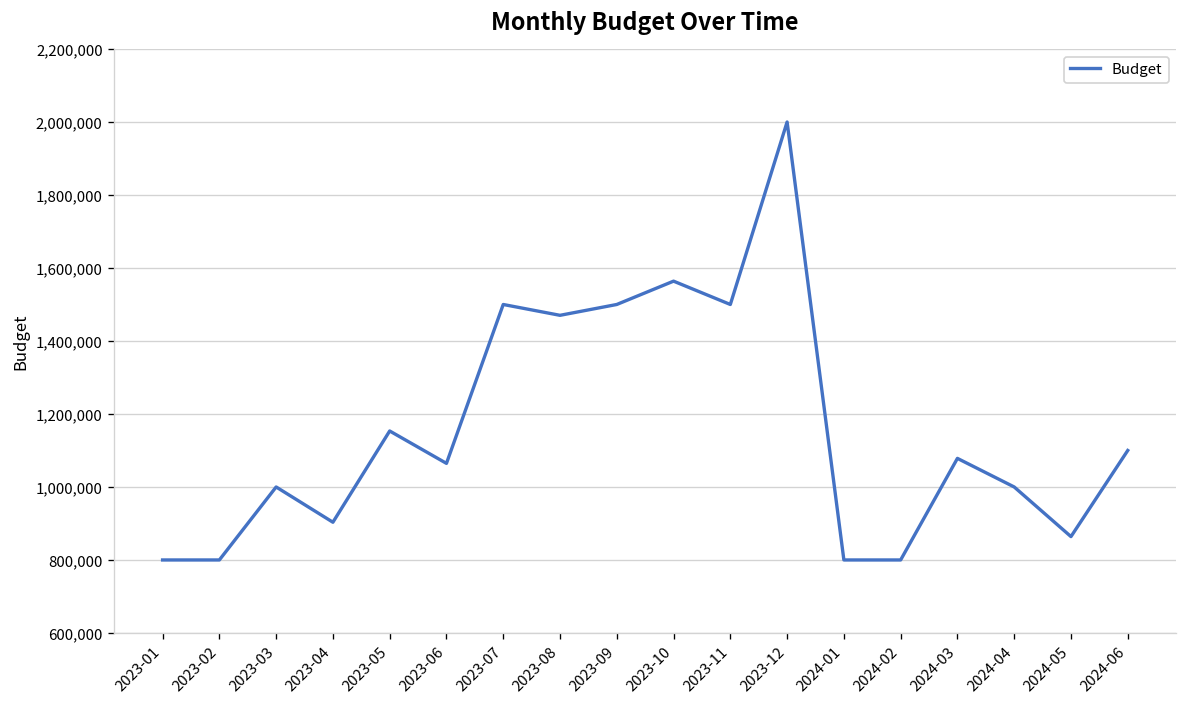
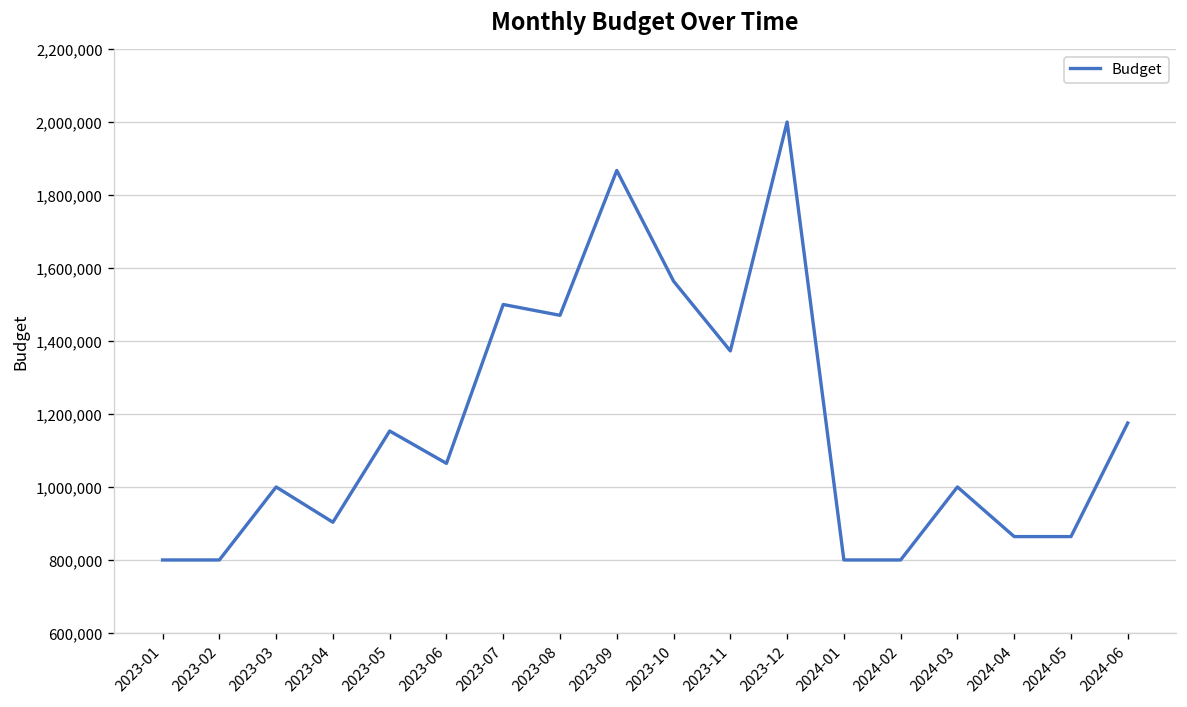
2023-09: 1,500,000 -> 1,870,000
2023-11: 1,500,000 -> 1,370,000
2024-03: 1,080,000 -> 1,000,000
2024-04: 1,000,000 -> 860,000
2024-06: 1,100,000 -> 1,180,000
